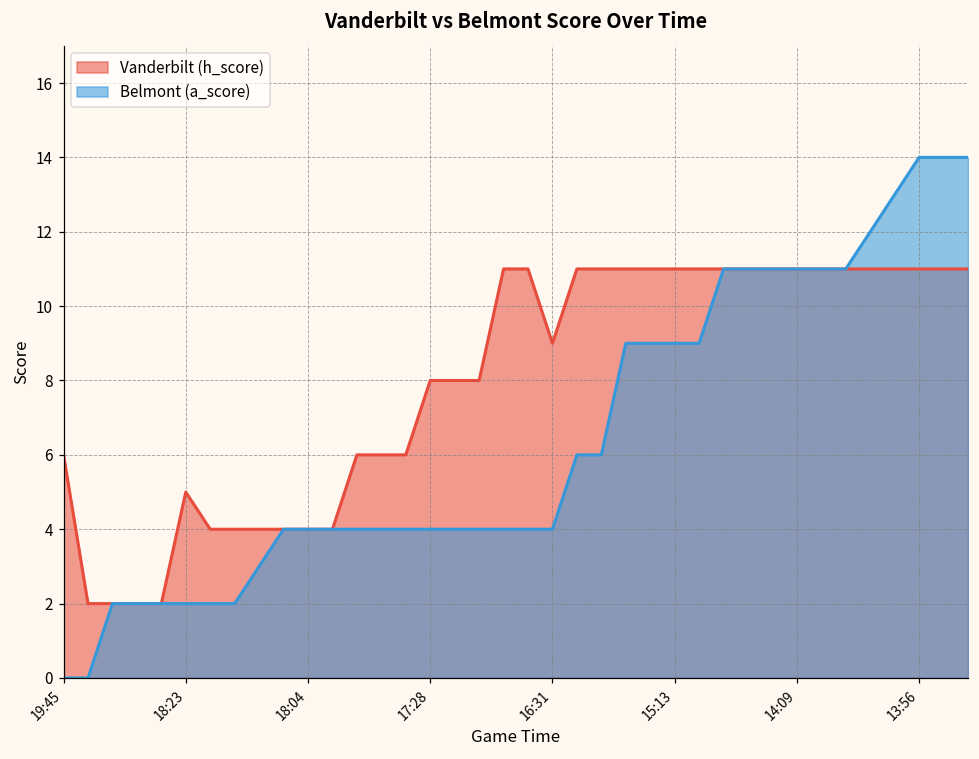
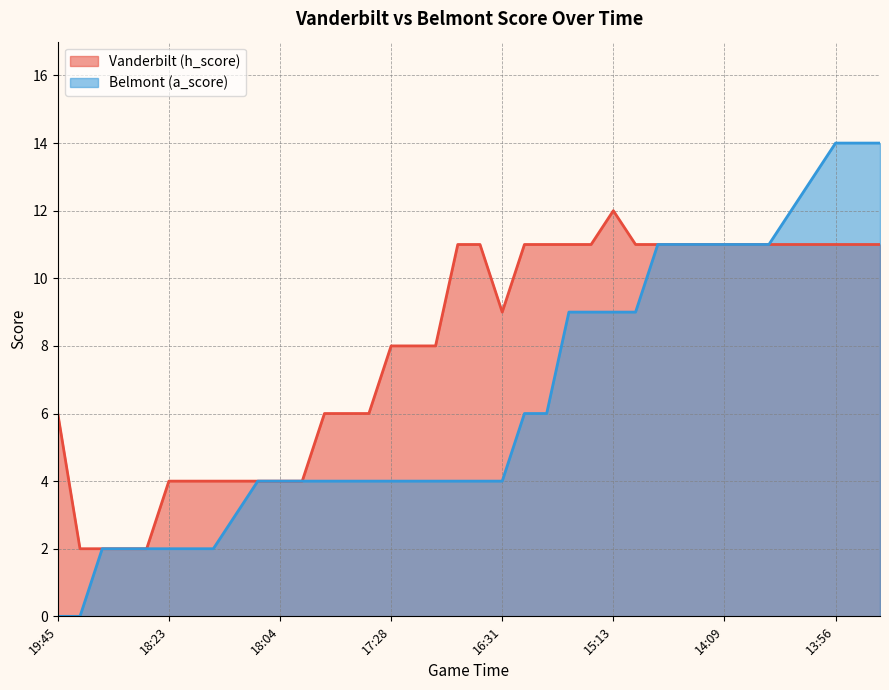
Vanderbilt (h_score), 18:23: 5 -> 4
Vanderbilt (h_score), 15:13: 11 -> 12
